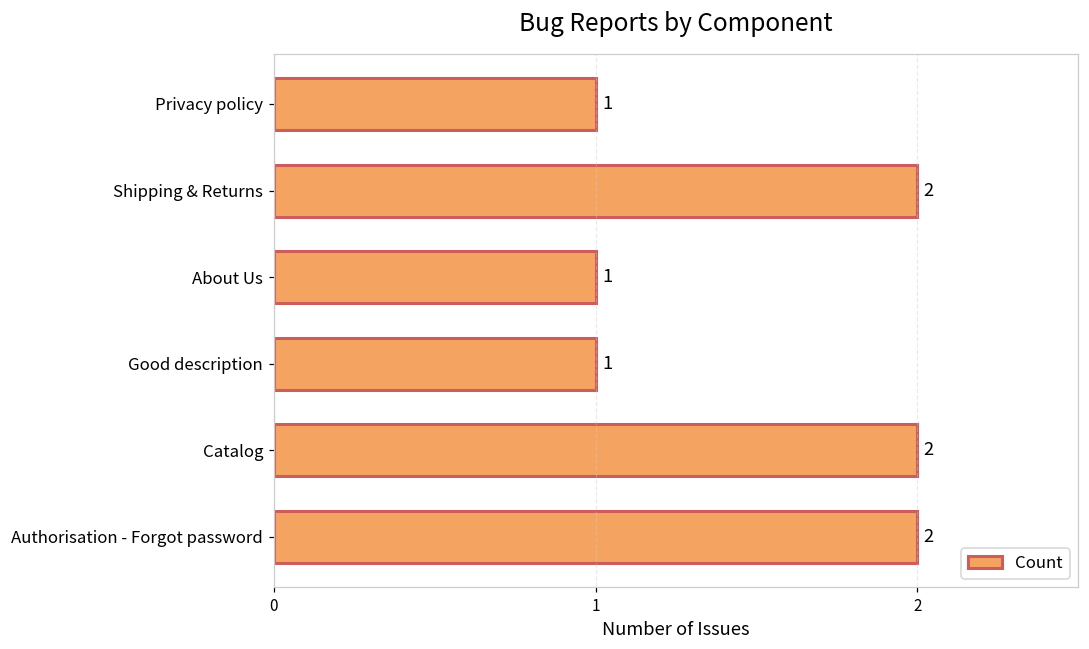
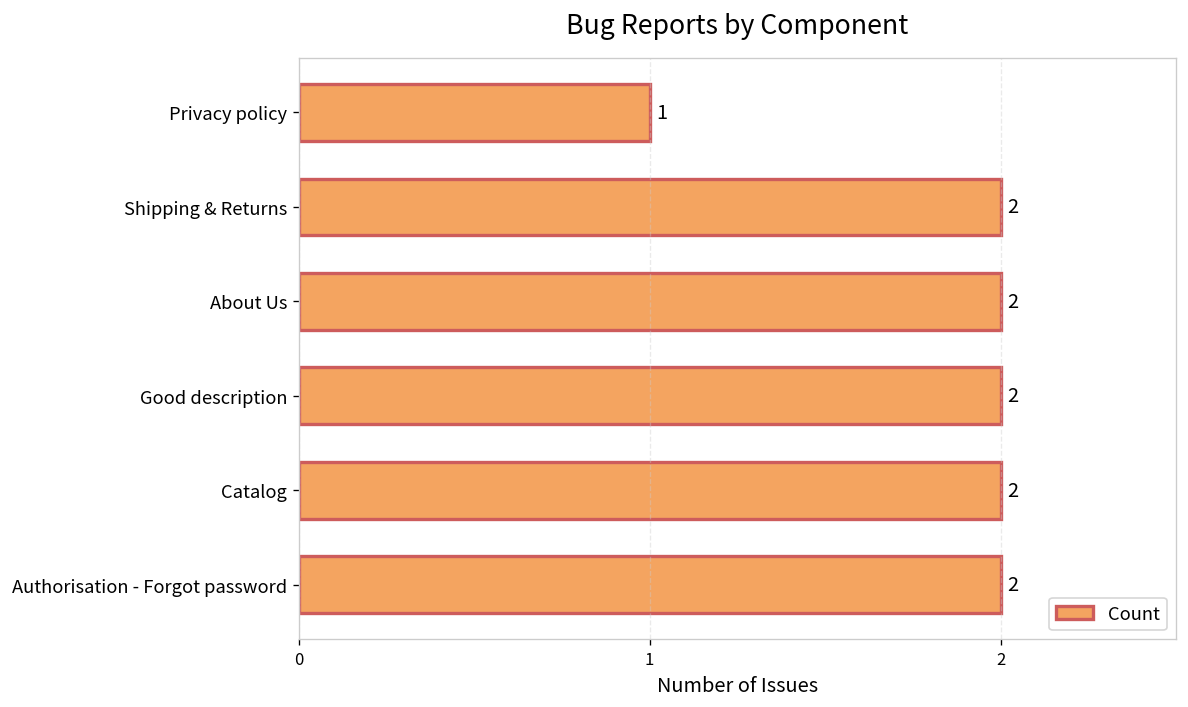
About Us: 1 -> 2
Good description: 1 -> 2
